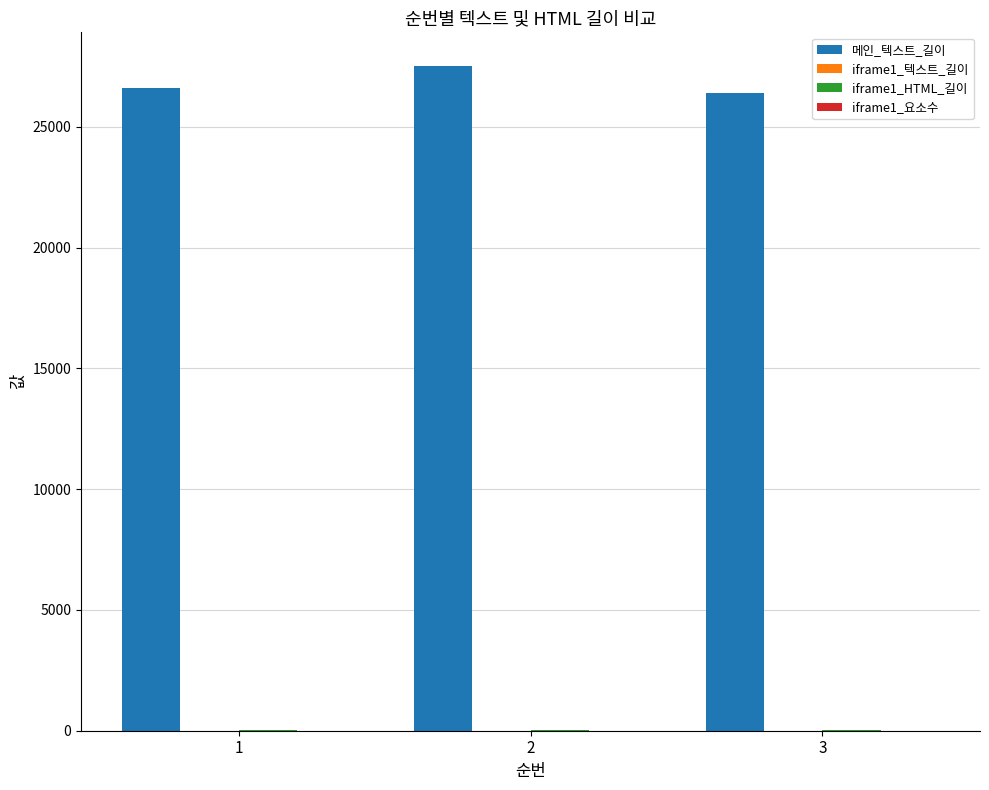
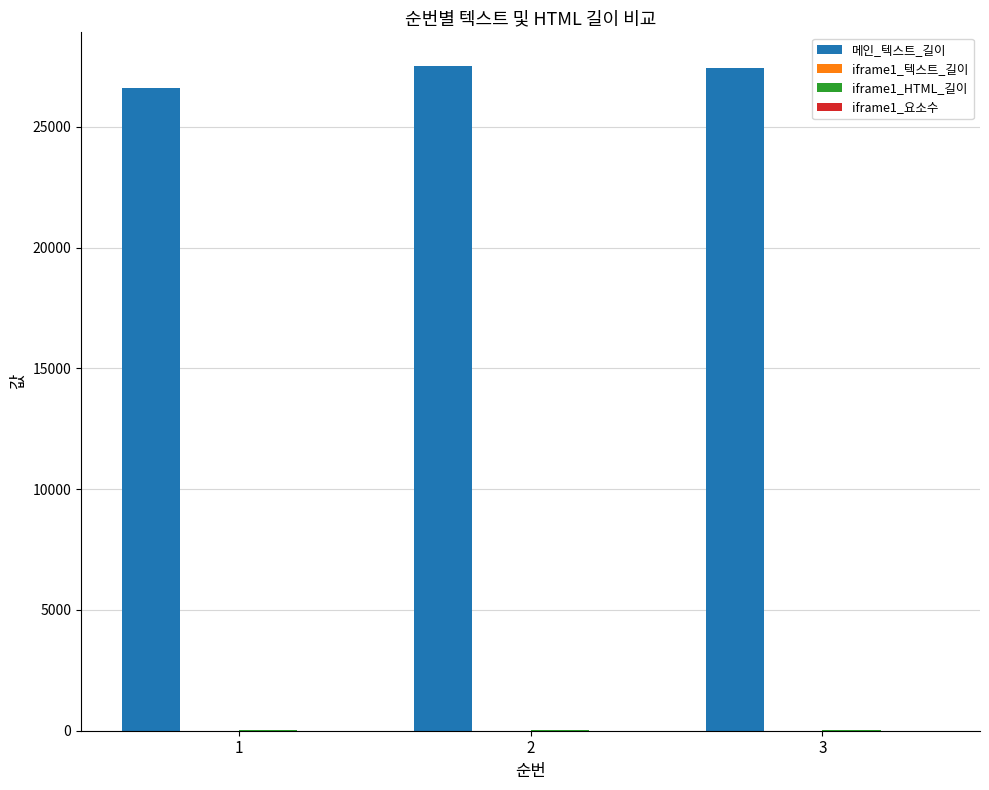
메인_텍스트_길이, 3: 26400 -> 27400
